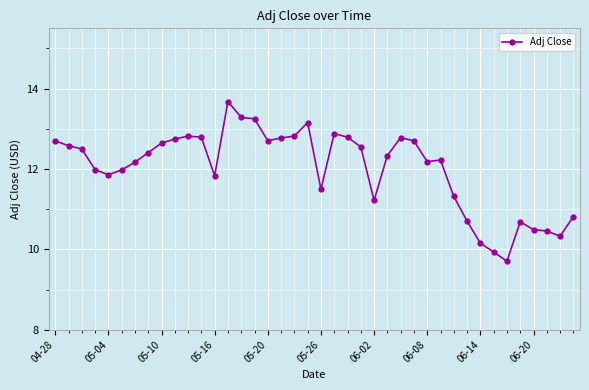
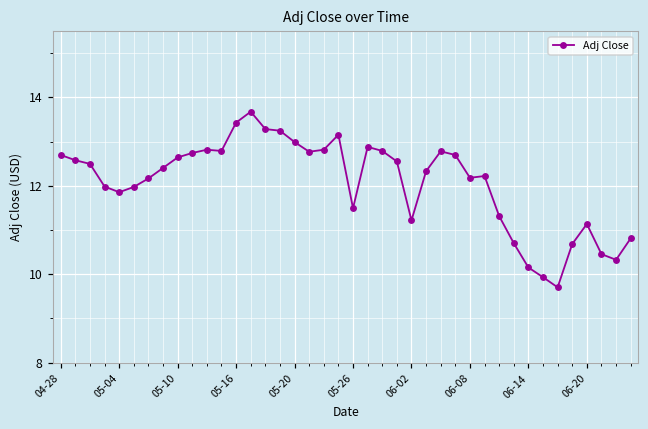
05-16: 11.8 -> 13.4
05-20: 12.7 -> 13.0
06-20: 10.5 -> 11.1
